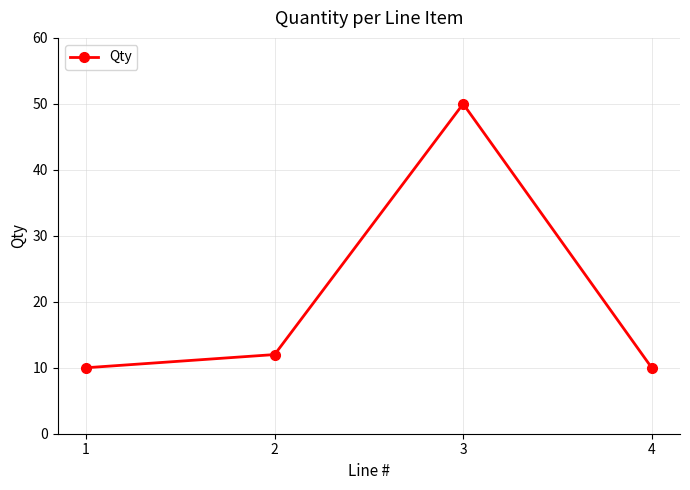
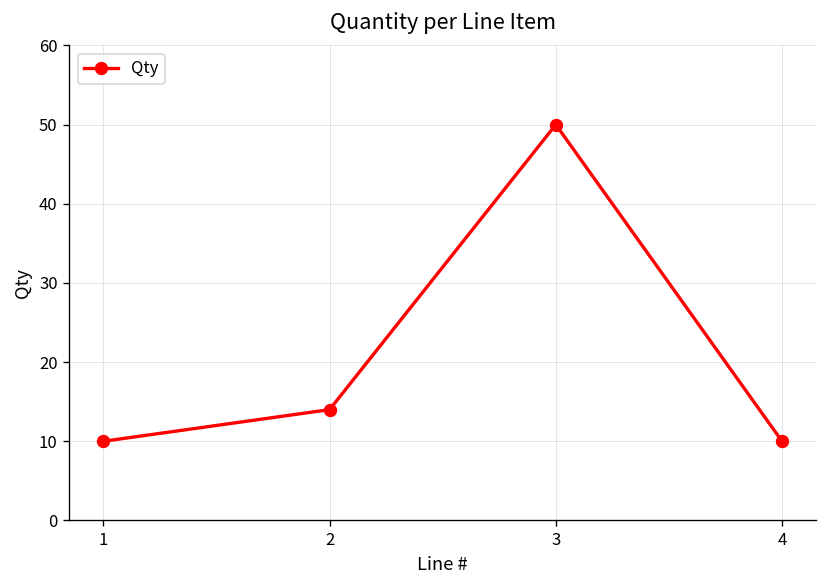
2: 12 -> 14
